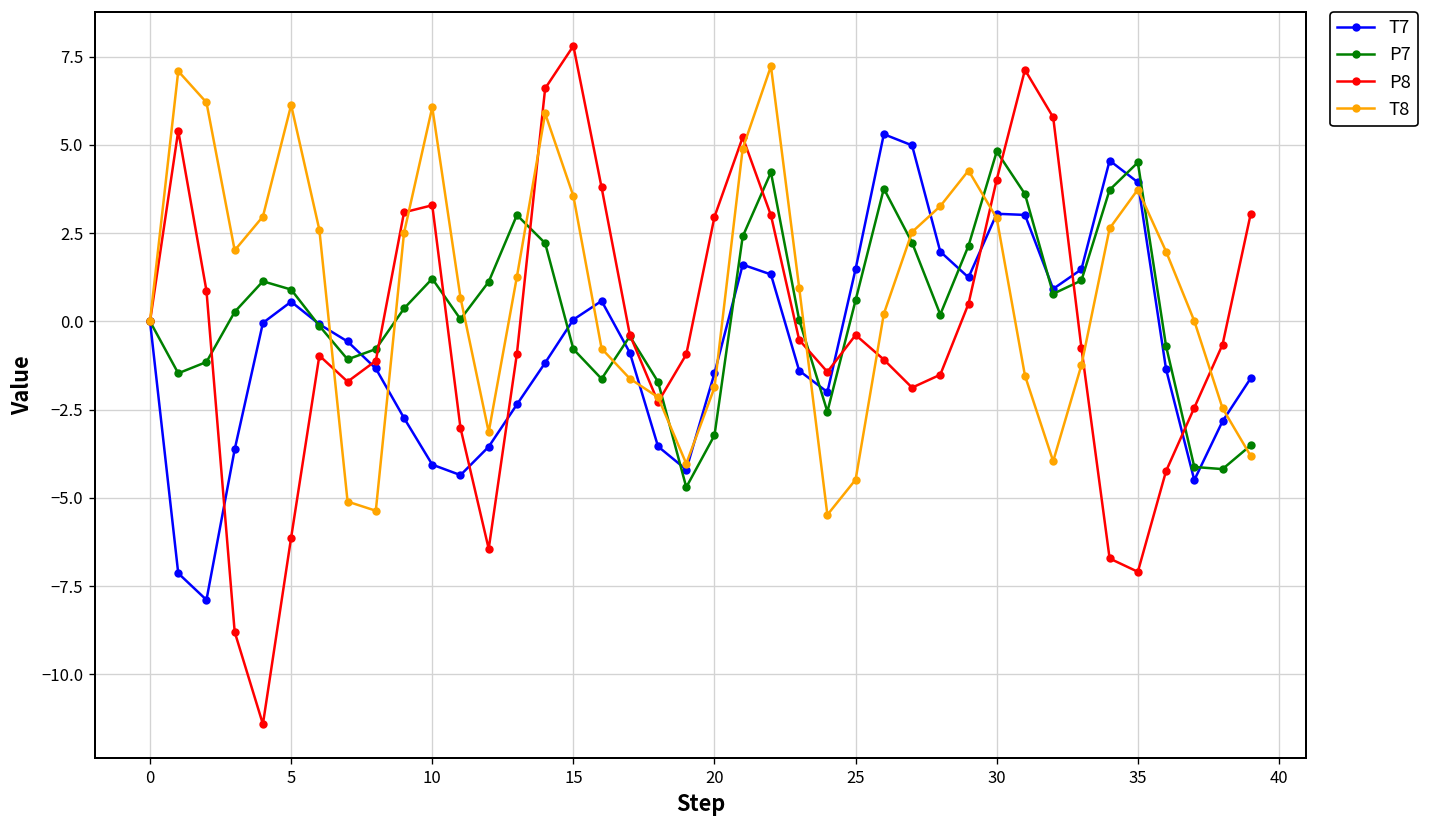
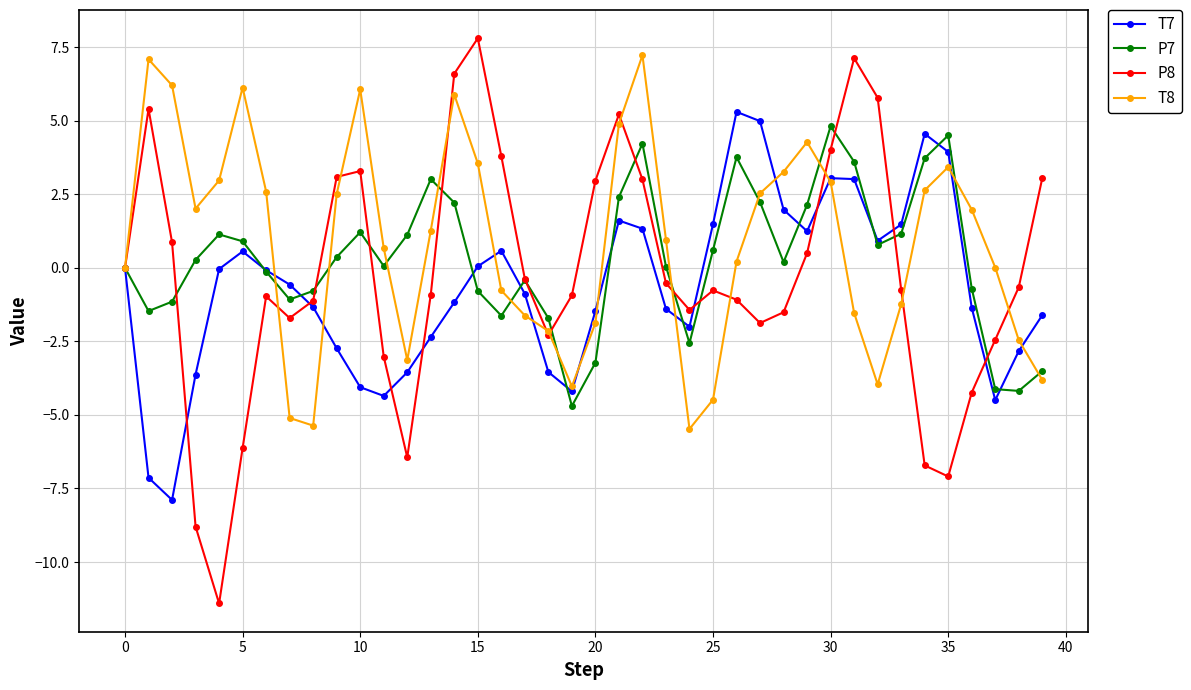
P8, 25: -0.4 -> -0.8
T8, 35: 3.7 -> 3.4
